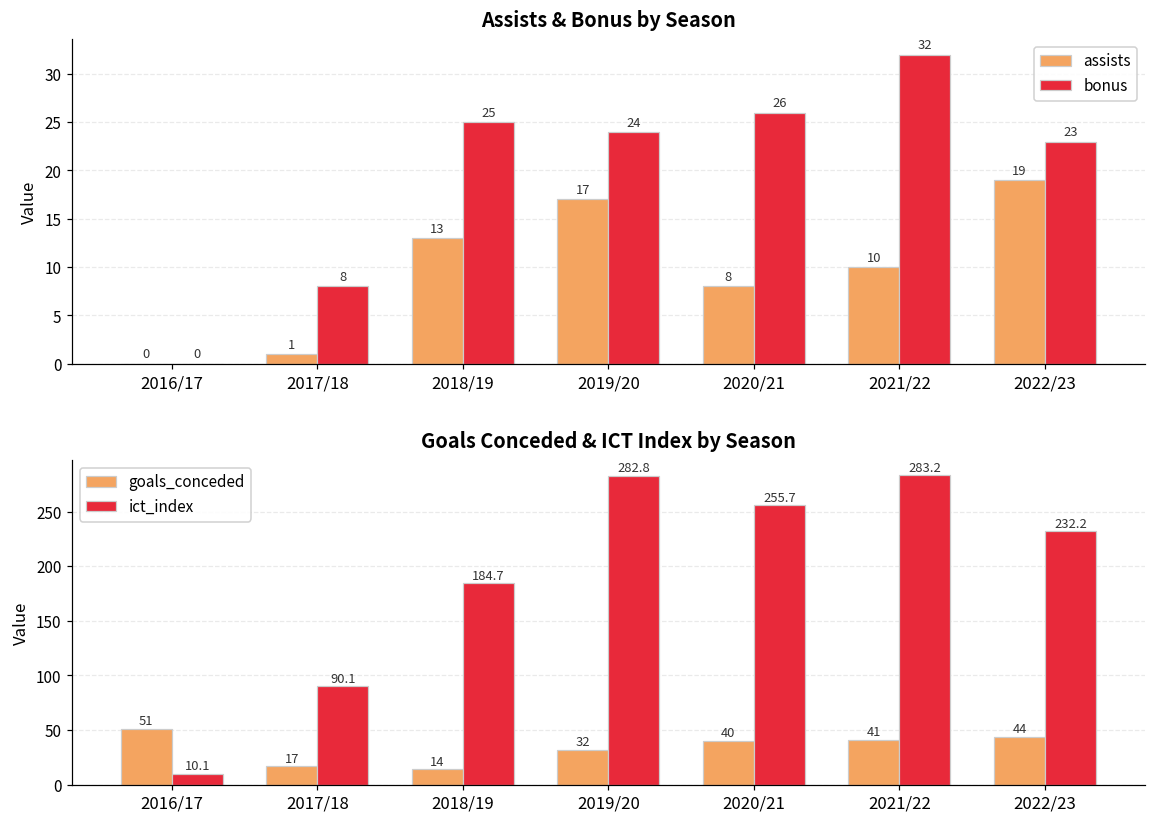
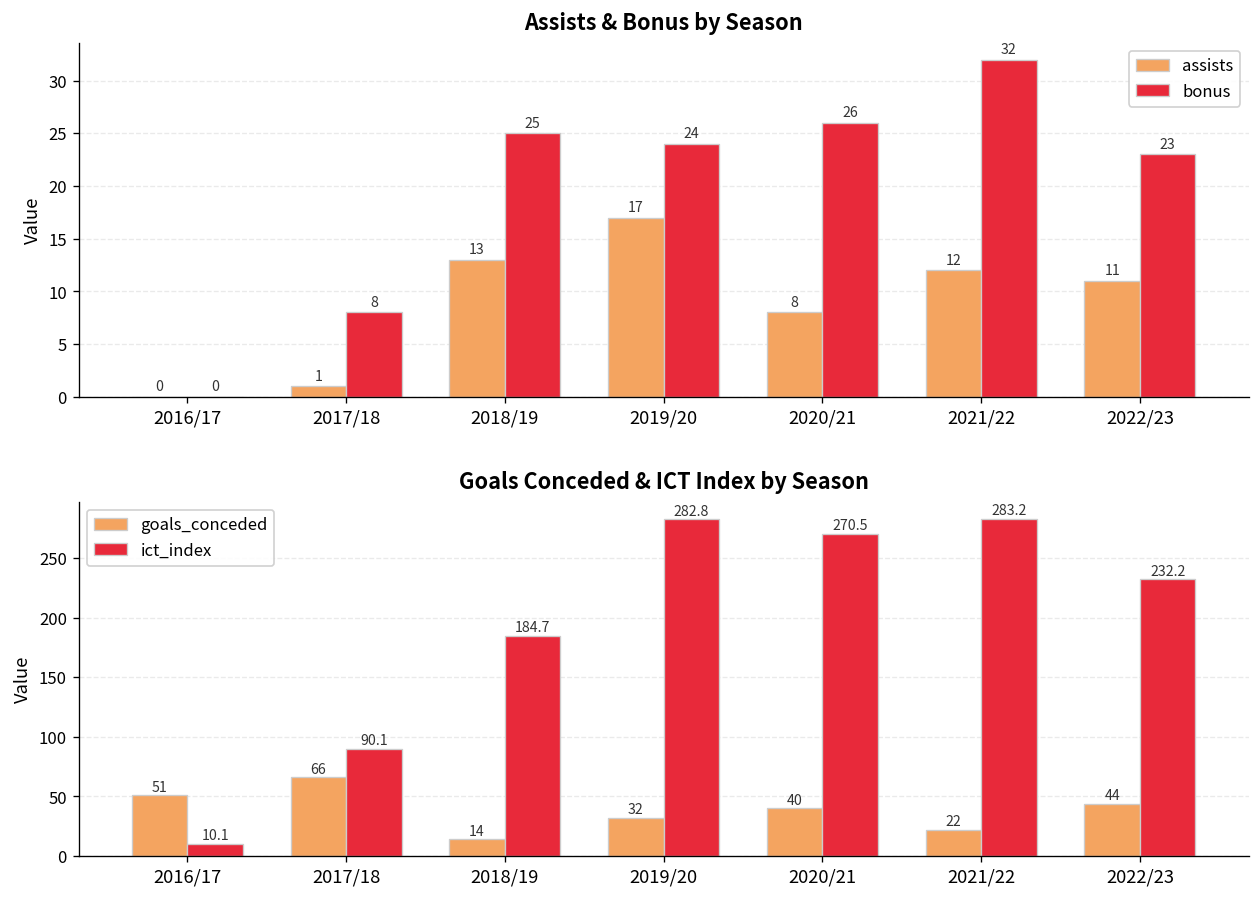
Assists & Bonus by Season, assists, 2021/22: 10 -> 12
Assists & Bonus by Season, assists, 2022/23: 19 -> 11
Goals Conceded & ICT Index by Season, goals_conceded, 2017/18: 17 -> 66
Goals Conceded & ICT Index by Season, ict_index, 2020/21: 255.7 -> 270.5
Goals Conceded & ICT Index by Season, goals_conceded, 2021/22: 41 -> 22
